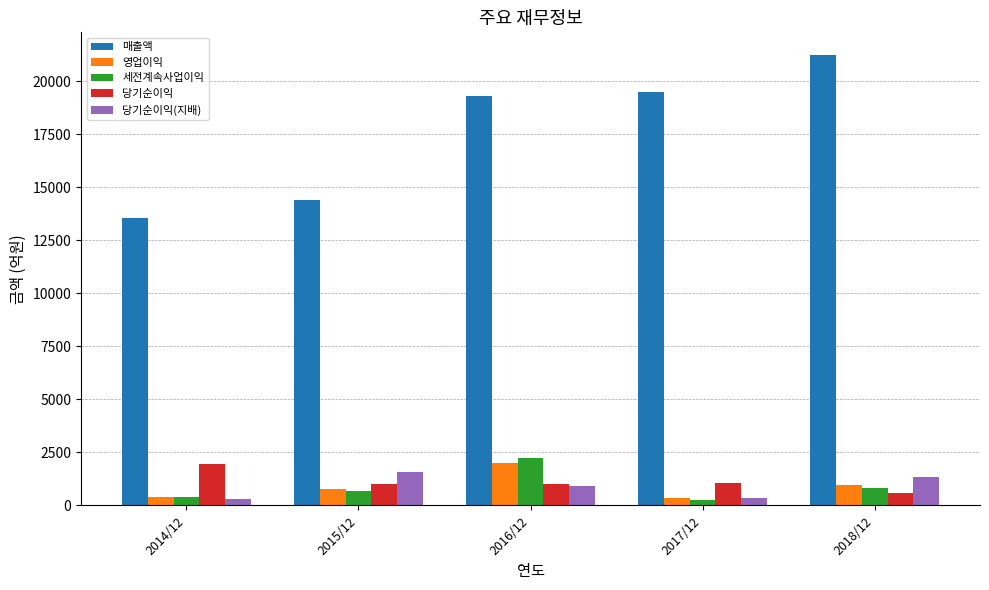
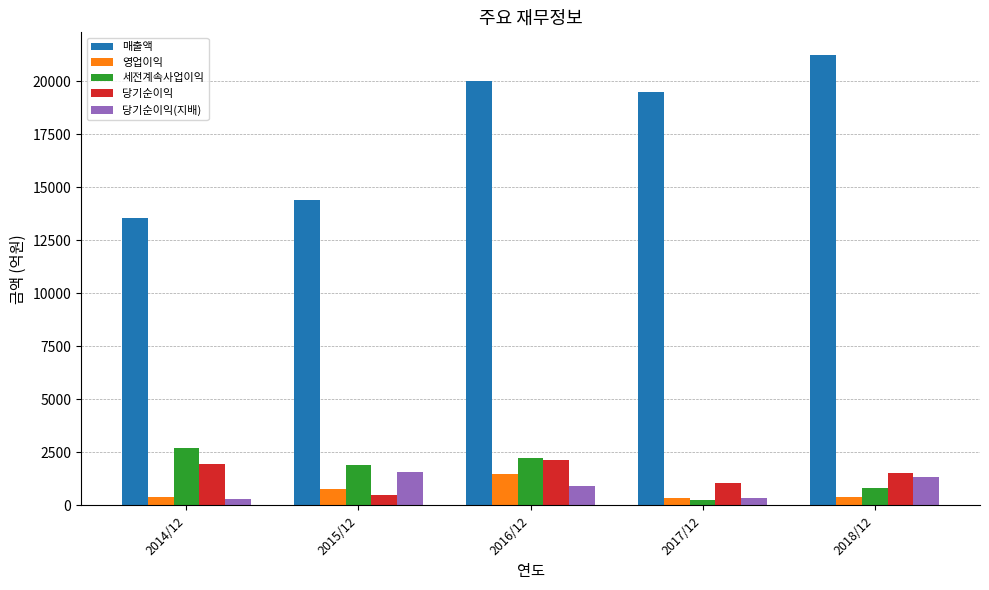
세전계속사업이익, 2014/12: 400 -> 2700
세전계속사업이익, 2015/12: 700 -> 1900
당기순이익, 2015/12: 1000 -> 500
매출액, 2016/12: 19300 -> 20000
영업이익, 2016/12: 2000 -> 1500
당기순이익, 2016/12: 1000 -> 2100
영업이익, 2018/12: 1000 -> 400
당기순이익, 2018/12: 600 -> 1500
